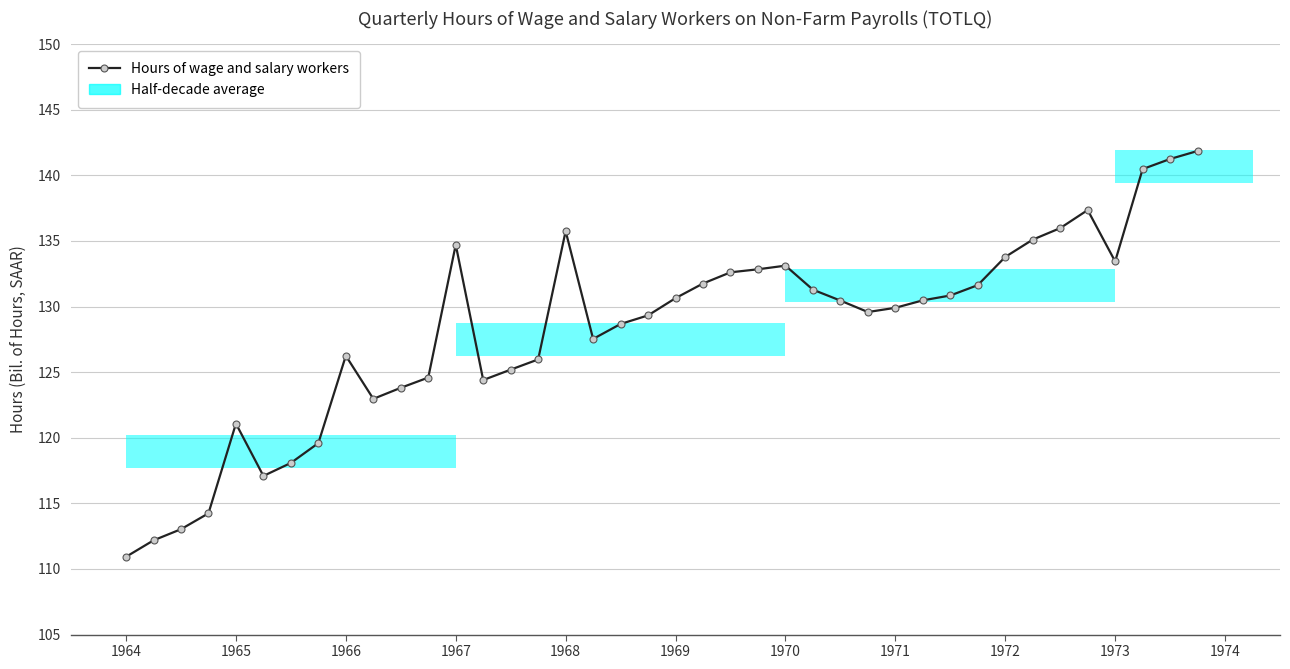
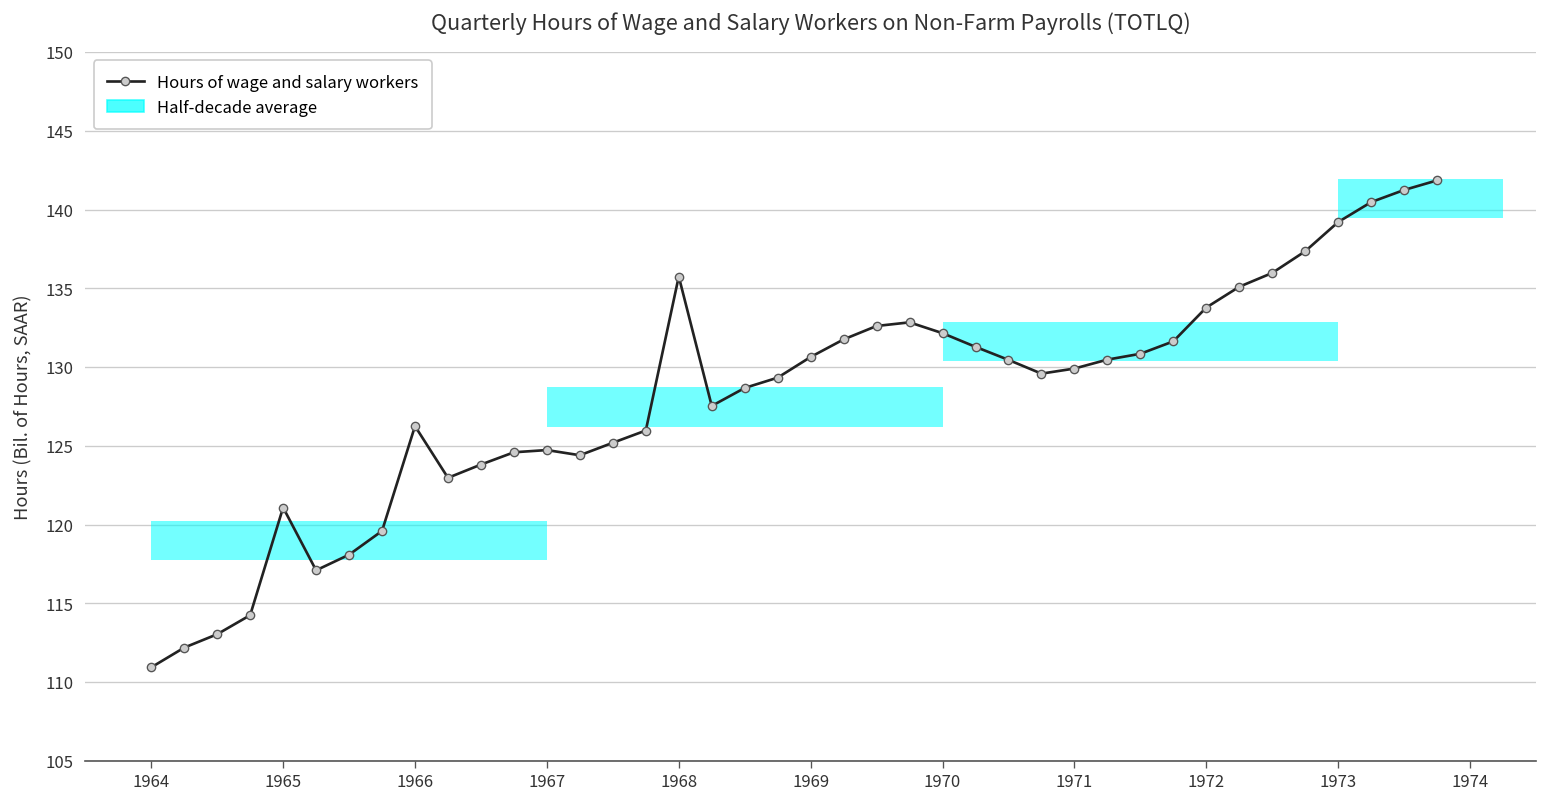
1967: 134.7 -> 124.7
1970: 133.1 -> 132.2
1973: 133.4 -> 139.2
